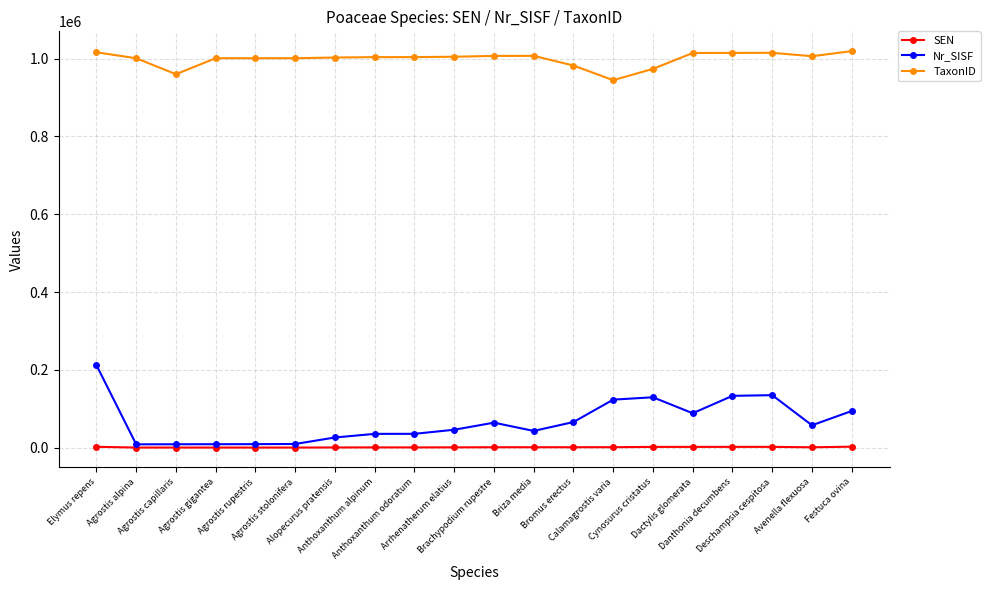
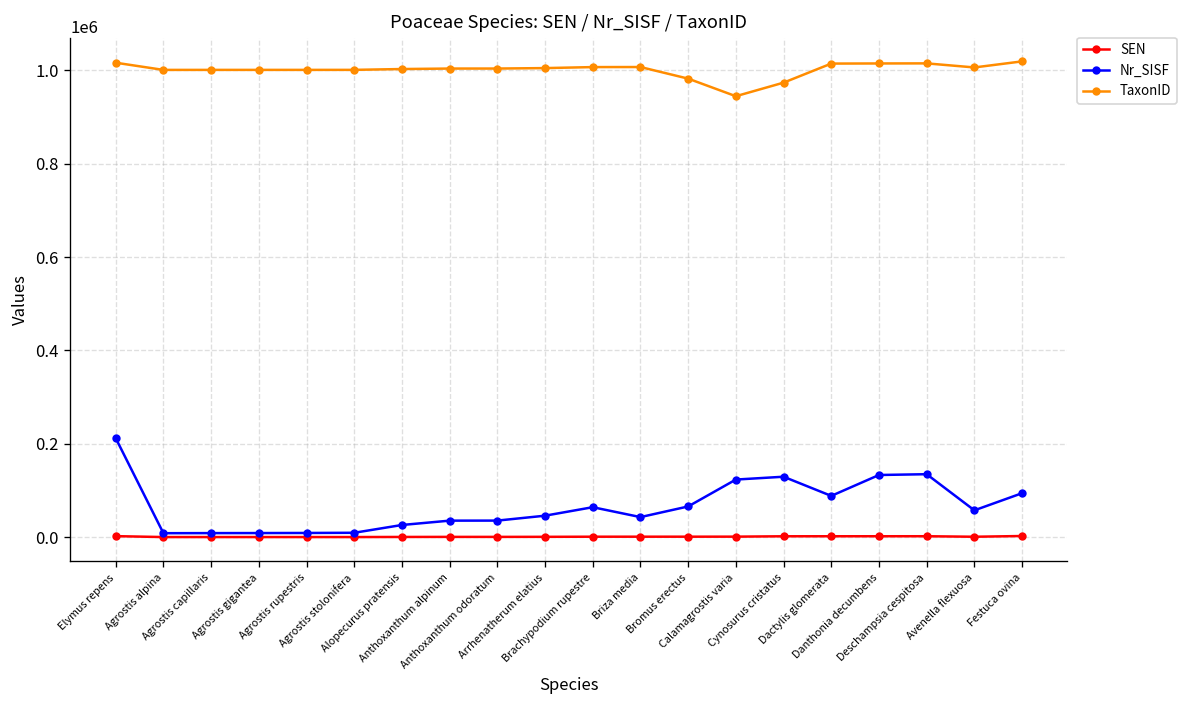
TaxonID, Agrostis capillaris: 960000 -> 1000000
